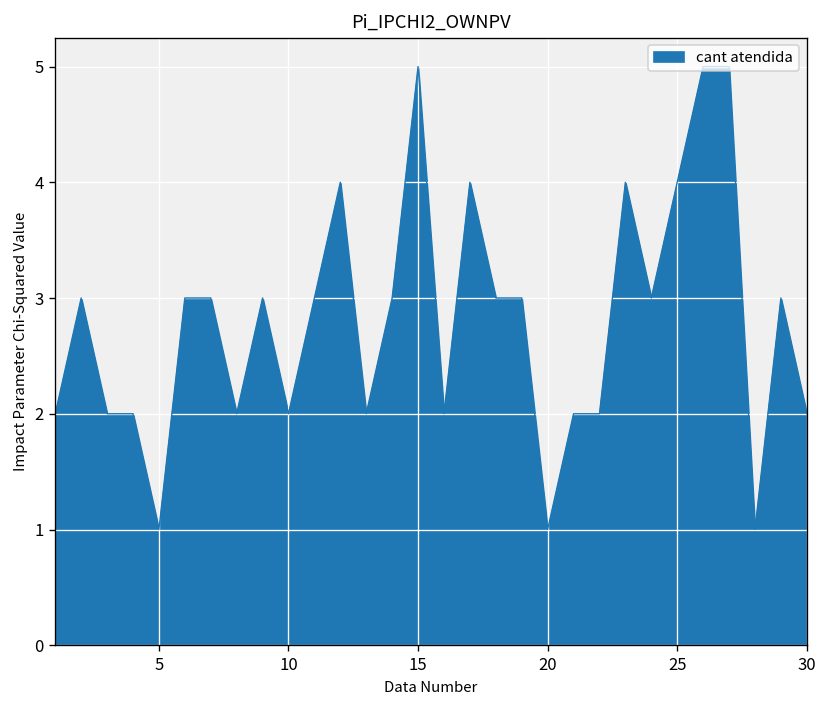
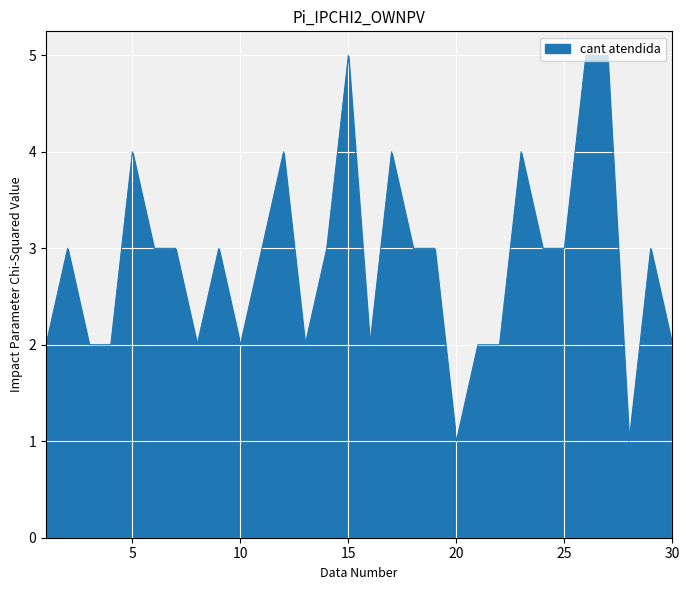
5: 1 -> 4
25: 4 -> 3
